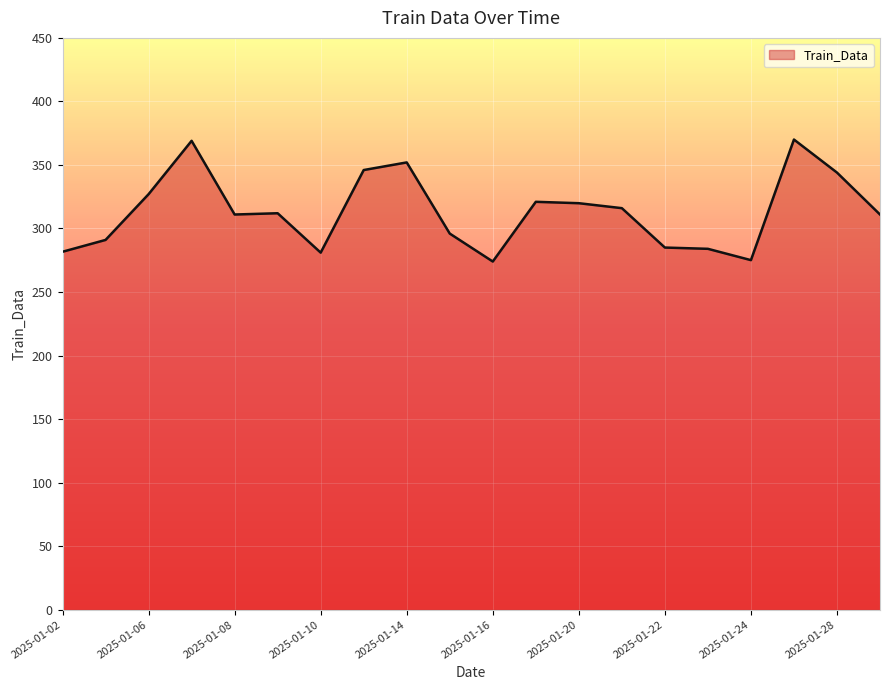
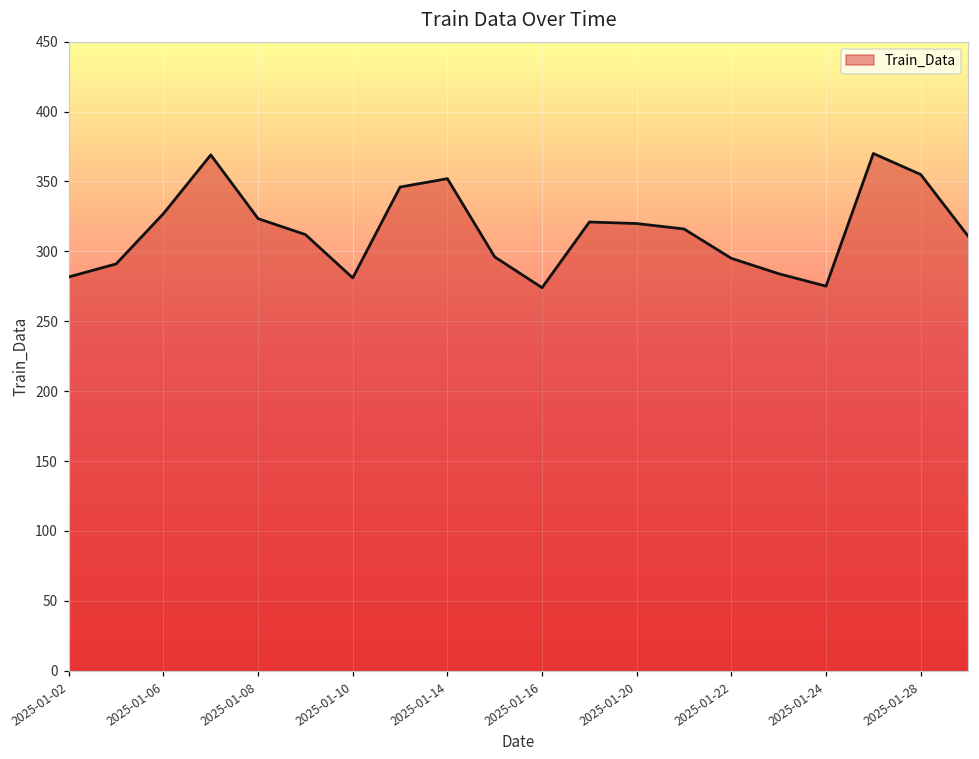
2025-01-08: 311 -> 323
2025-01-22: 285 -> 295
2025-01-28: 344 -> 355
